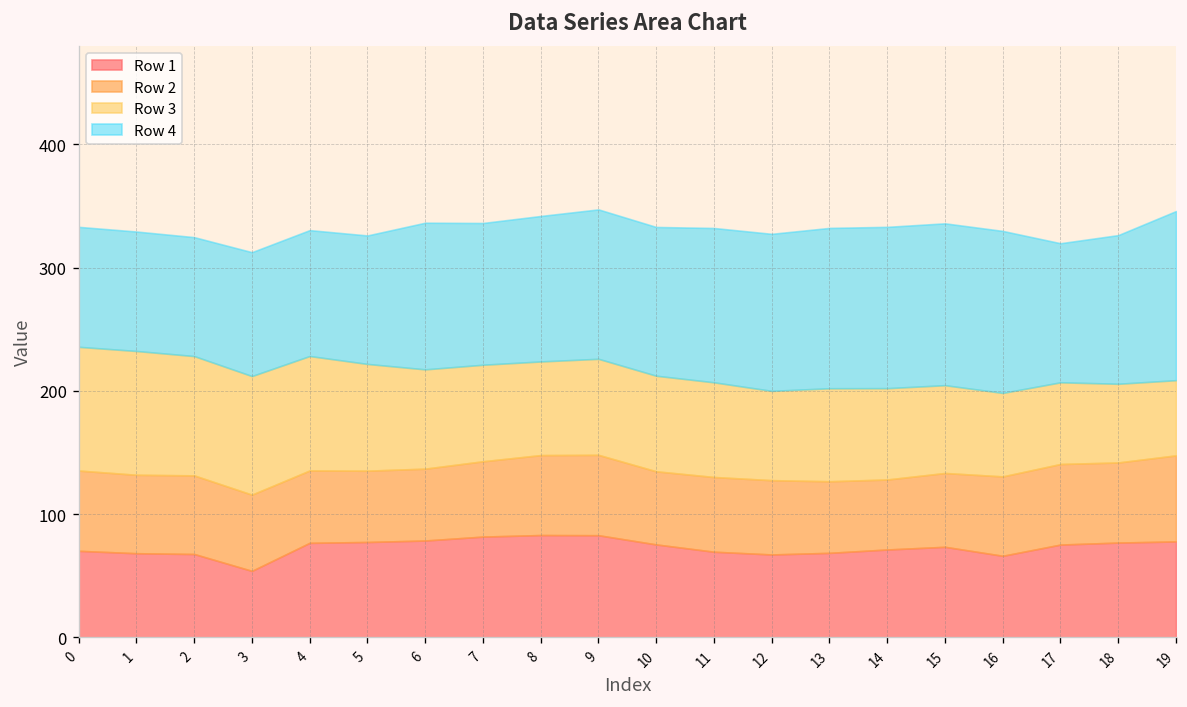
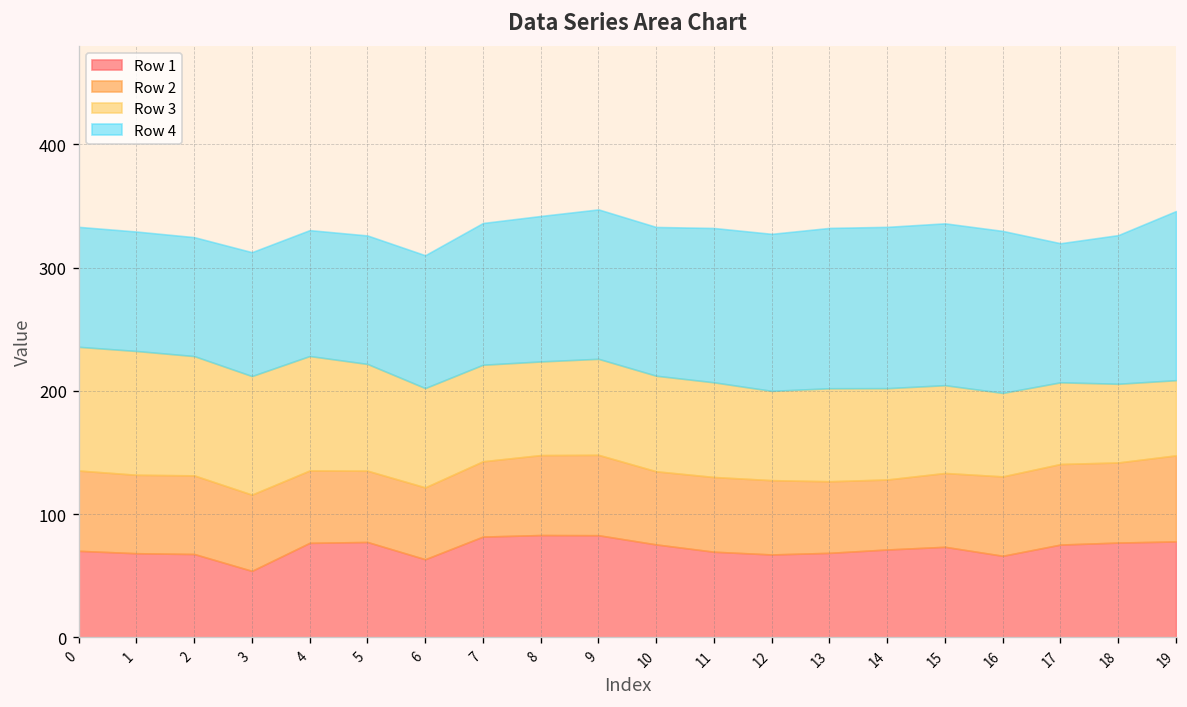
Row 1, 6: 79 -> 63
Row 4, 6: 119 -> 108
